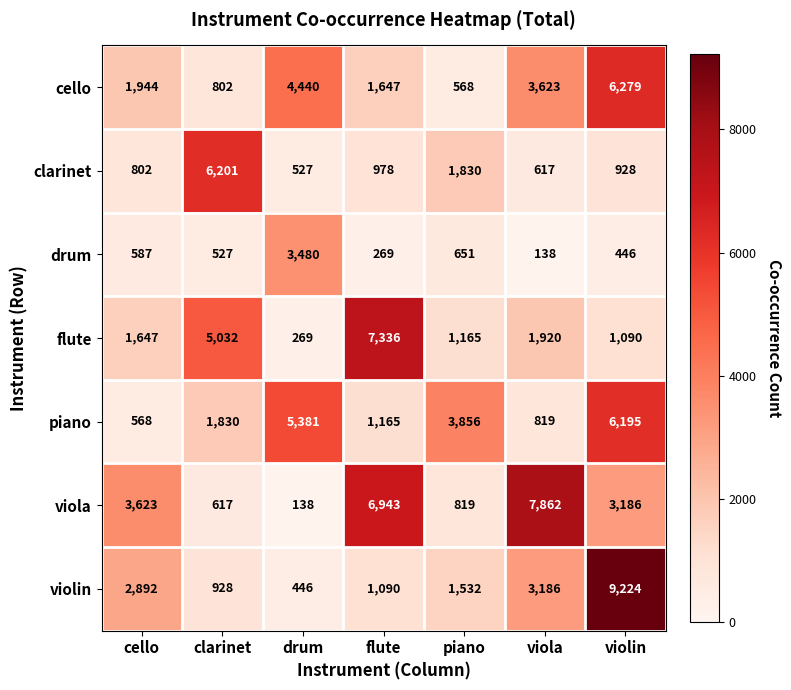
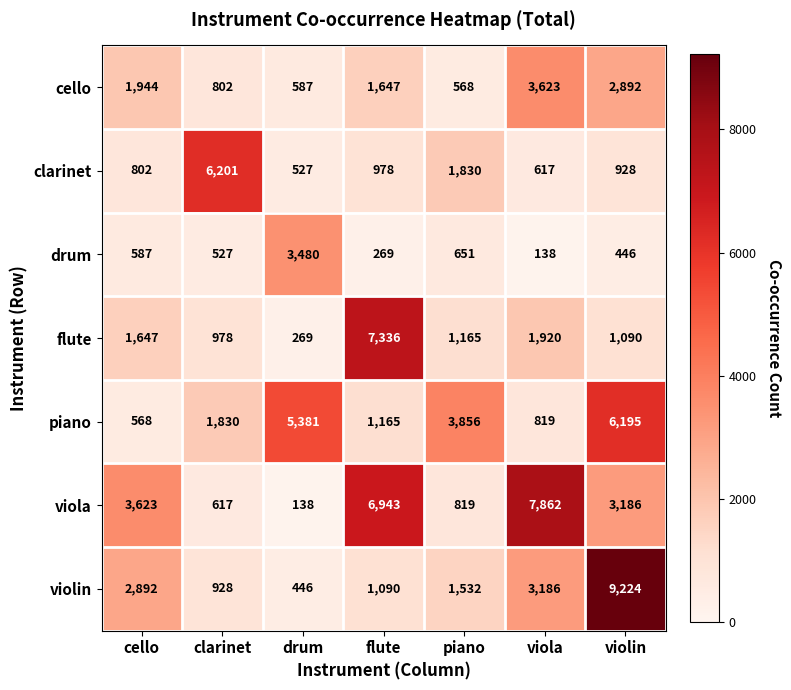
cello, drum: 4,440 -> 587
cello, violin: 6,279 -> 2,892
flute, clarinet: 5,032 -> 978
